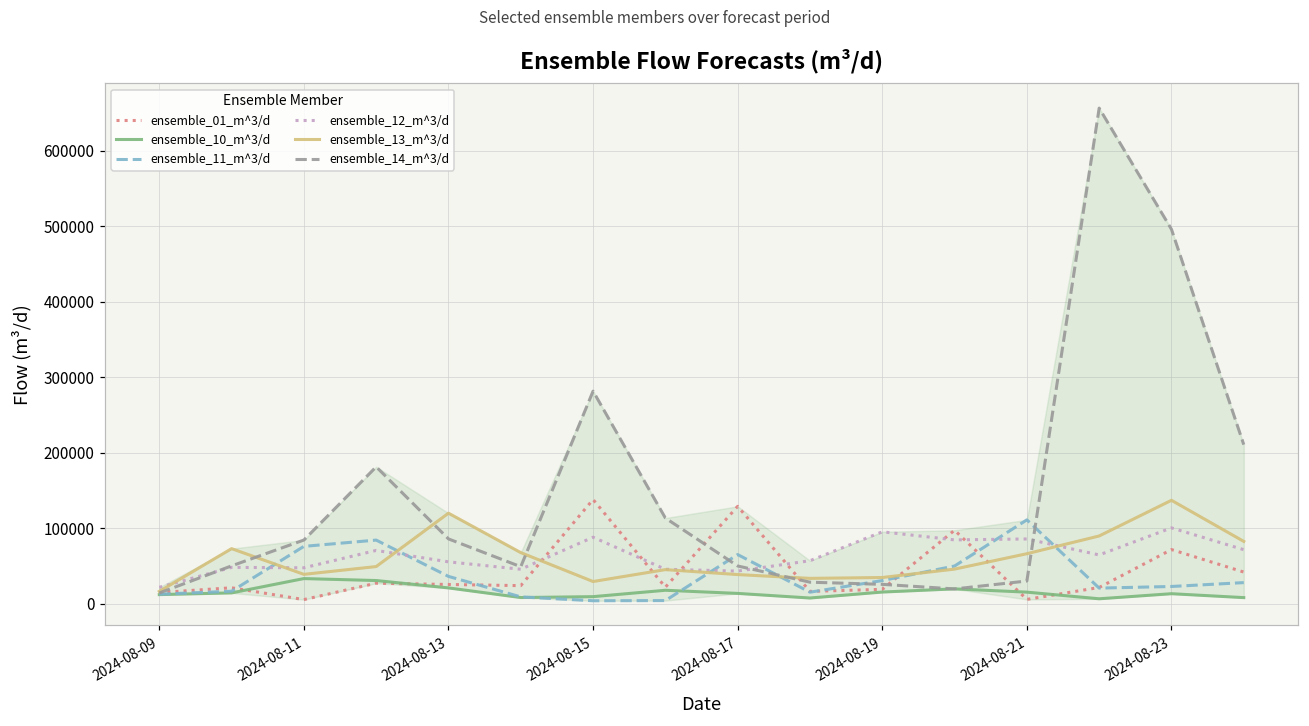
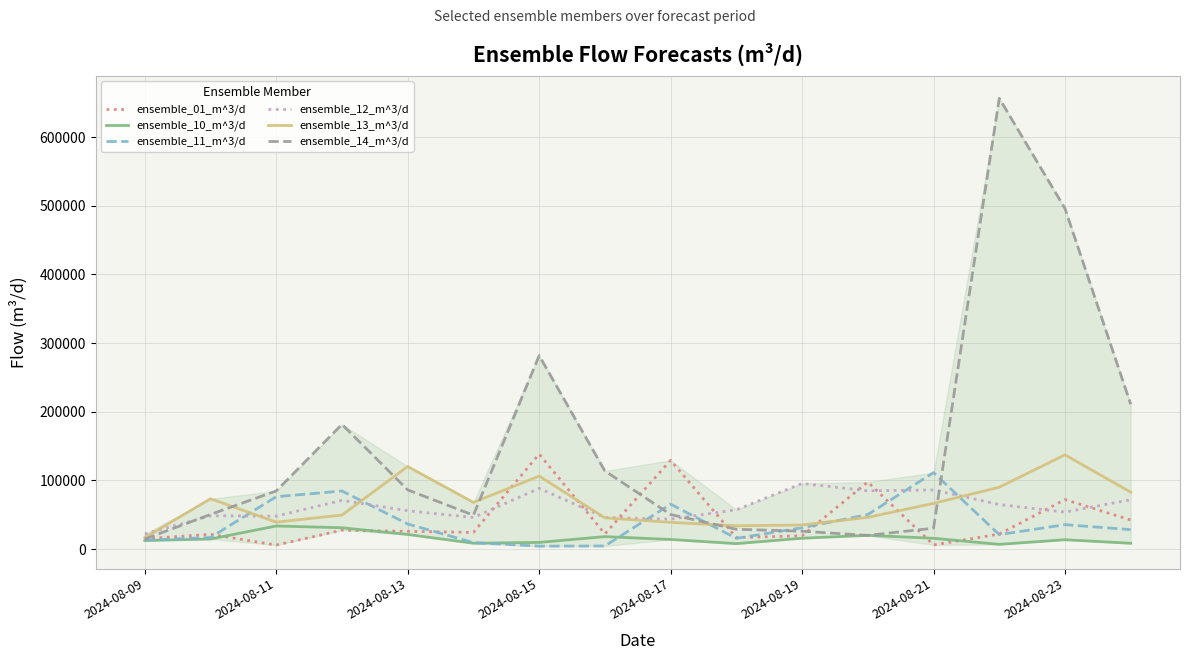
ensemble_13_m^3/d, 2024-08-15: 30000 -> 110000
ensemble_11_m^3/d, 2024-08-23: 20000 -> 40000
ensemble_12_m^3/d, 2024-08-23: 100000 -> 50000
